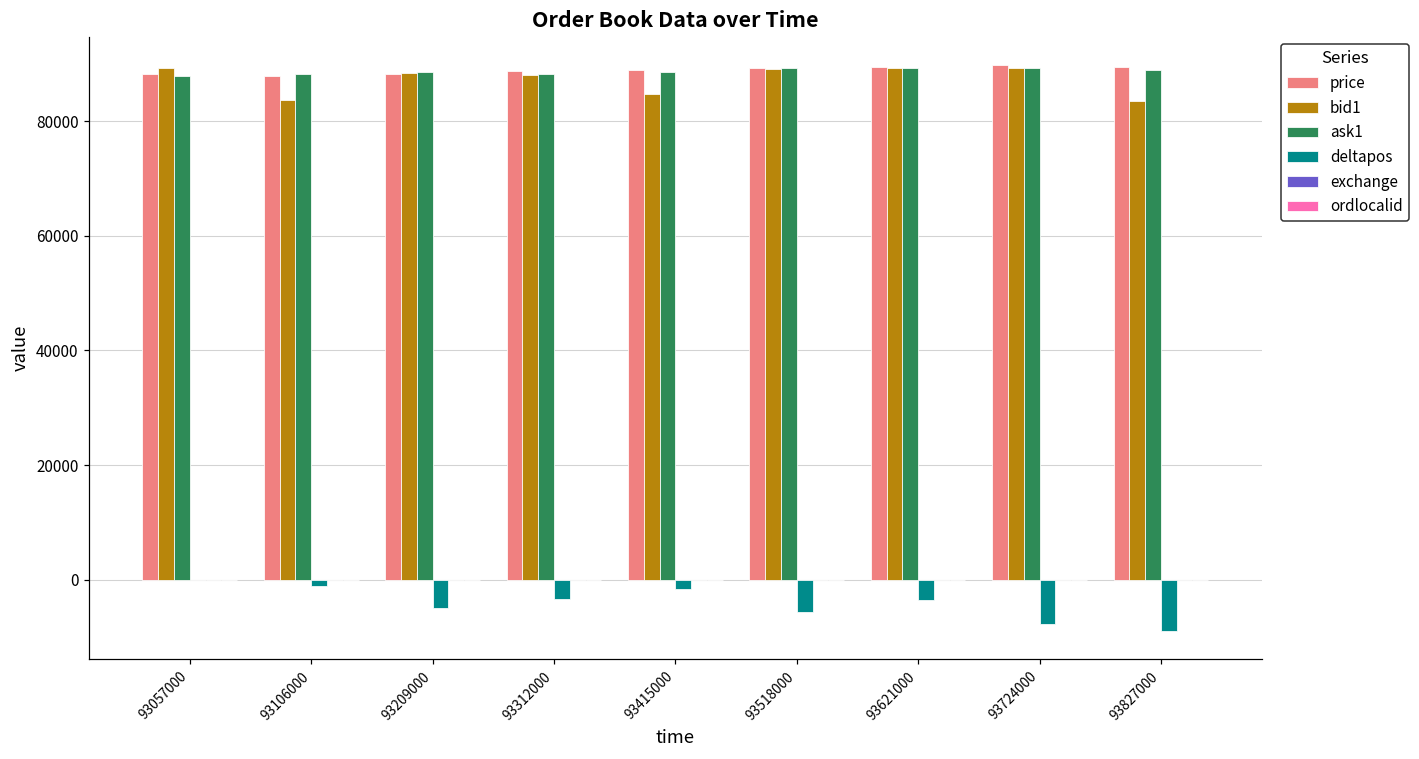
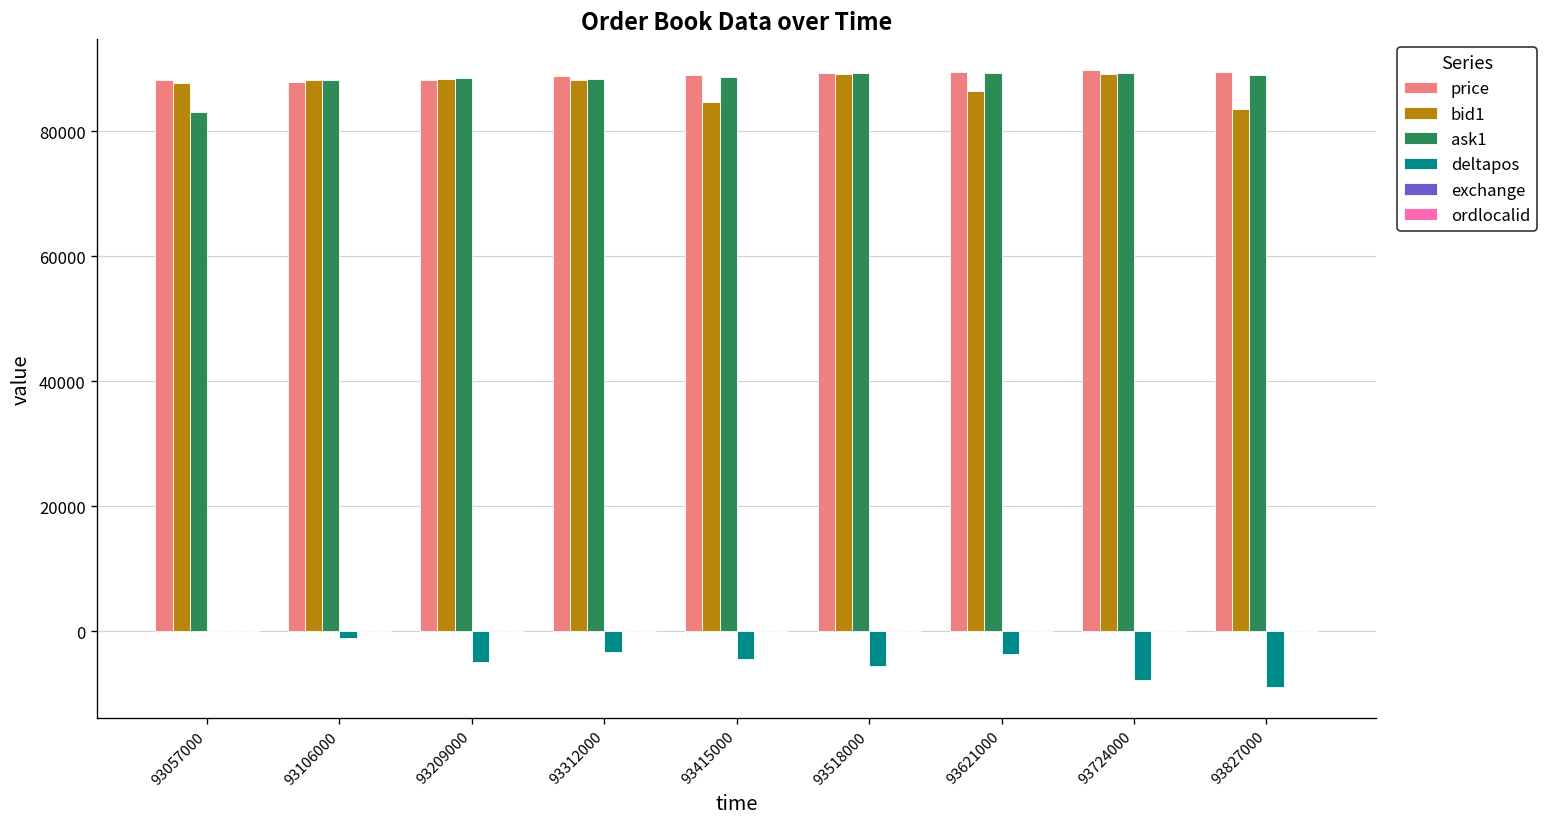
bid1, 93057000: 89000 -> 88000
ask1, 93057000: 88000 -> 83000
bid1, 93106000: 84000 -> 88000
deltapos, 93415000: -2000 -> -4000
bid1, 93621000: 89000 -> 86000
